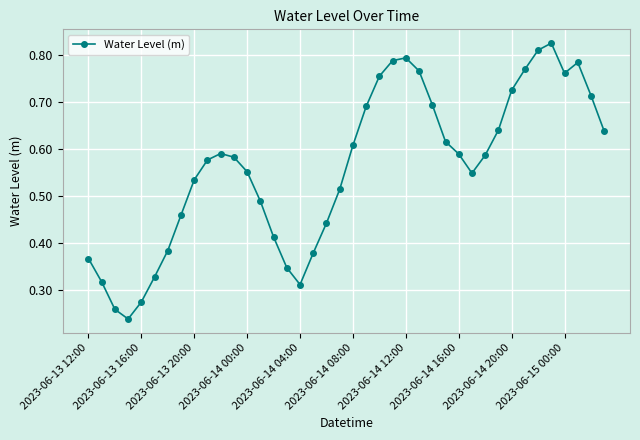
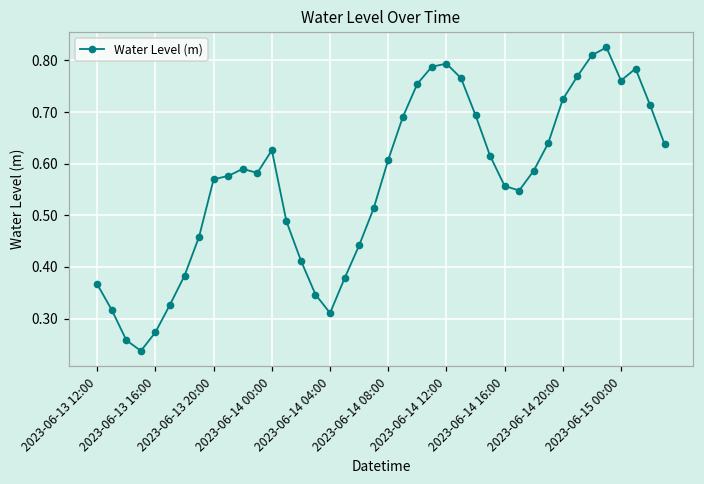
2023-06-13 20:00: 0.53 -> 0.57
2023-06-14 00:00: 0.55 -> 0.63
2023-06-14 16:00: 0.59 -> 0.56
